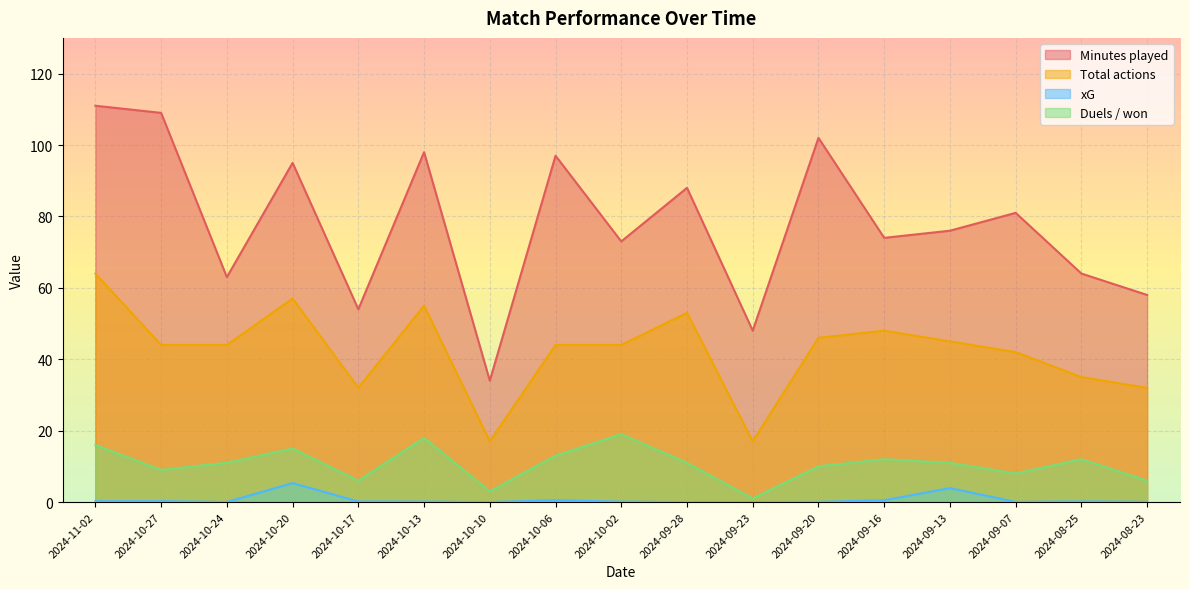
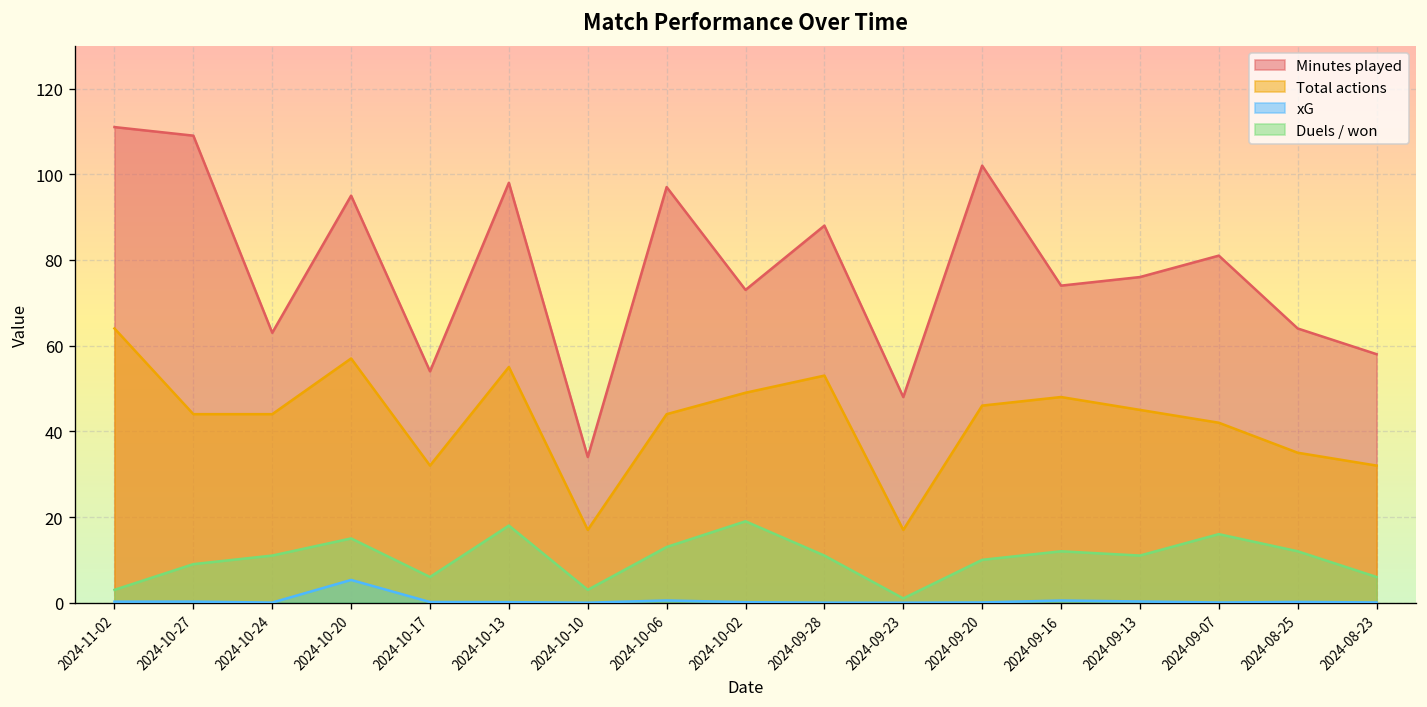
Duels / won, 2024-11-02: 16 -> 3
Total actions, 2024-10-02: 44 -> 49
xG, 2024-09-13: 4 -> 0
Duels / won, 2024-09-07: 8 -> 16
